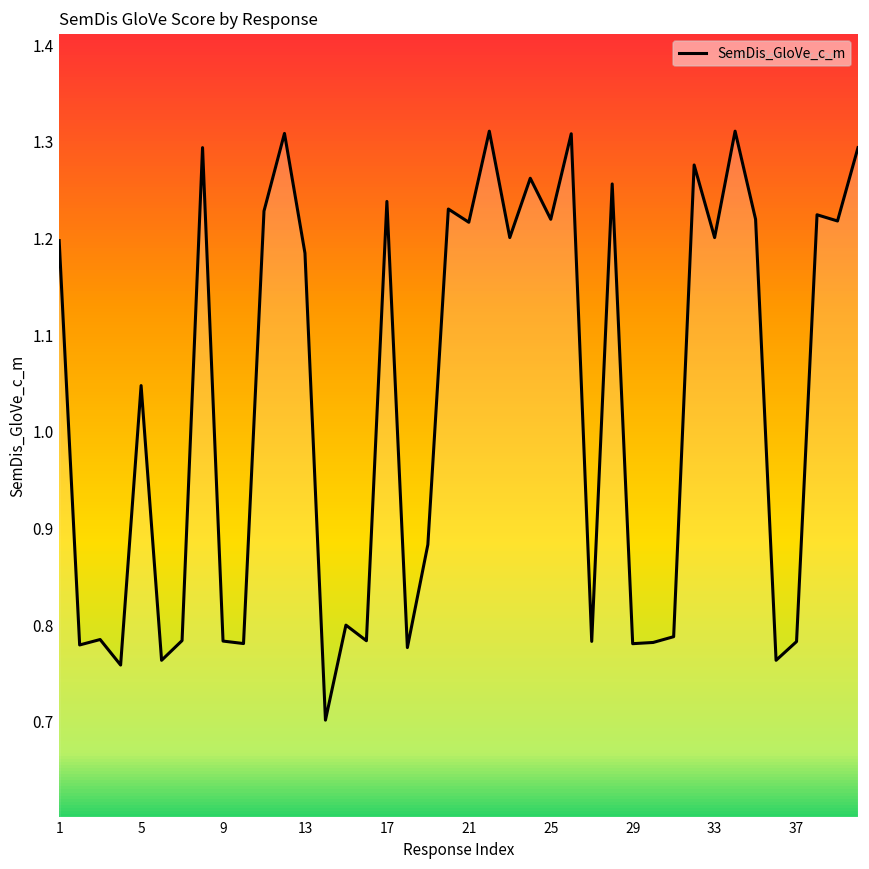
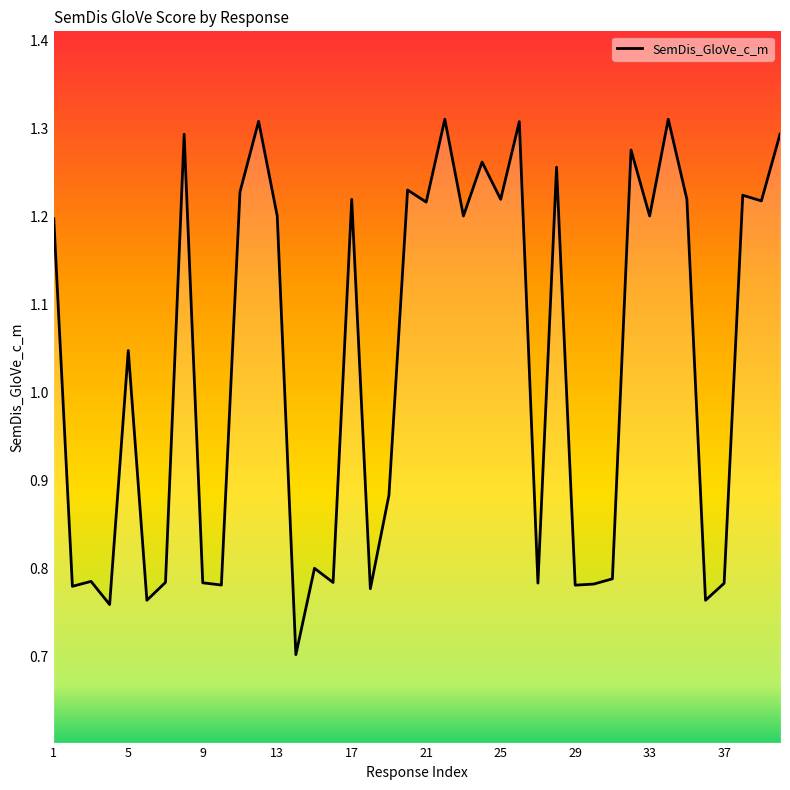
13: 1.18 -> 1.20
17: 1.24 -> 1.22
